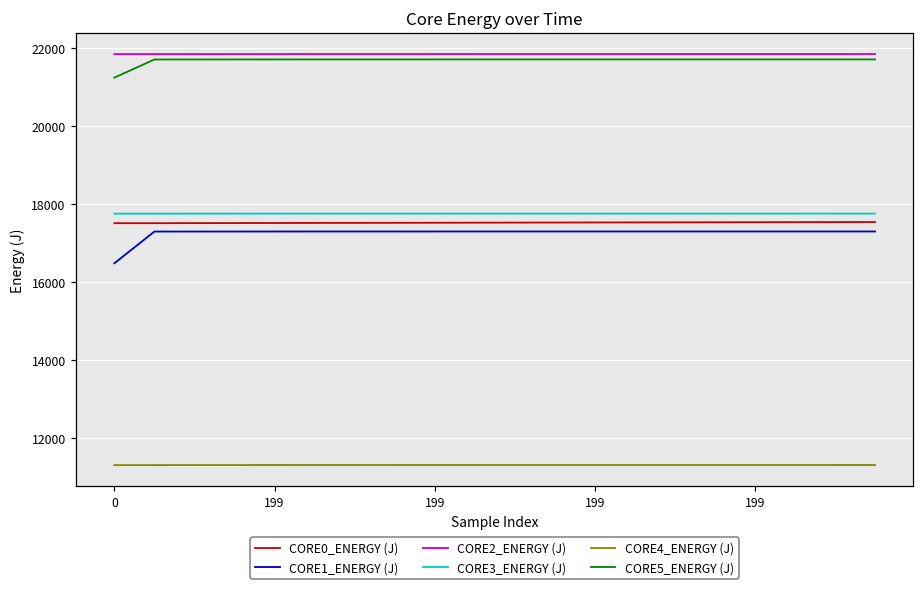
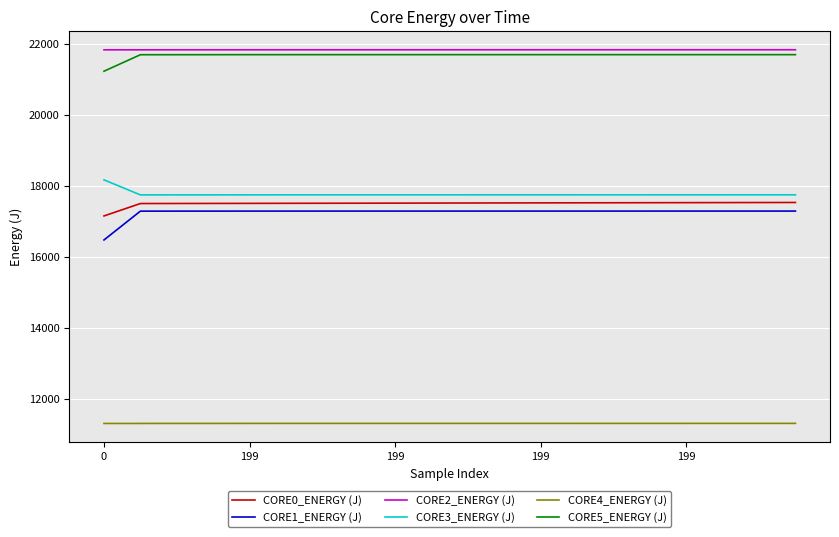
CORE0_ENERGY (J), 0: 17500 -> 17200
CORE3_ENERGY (J), 0: 17700 -> 18200
